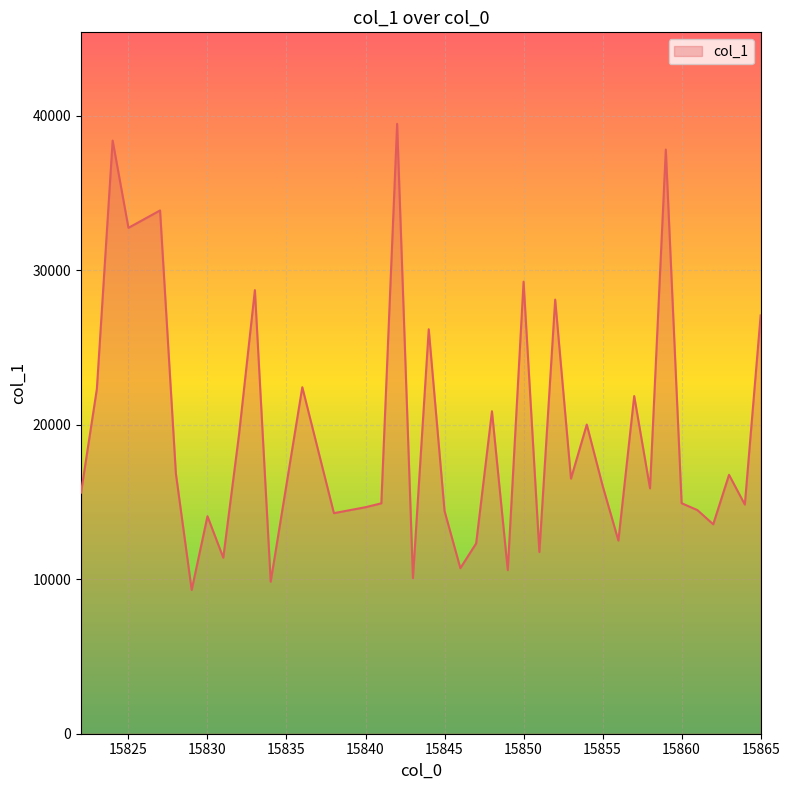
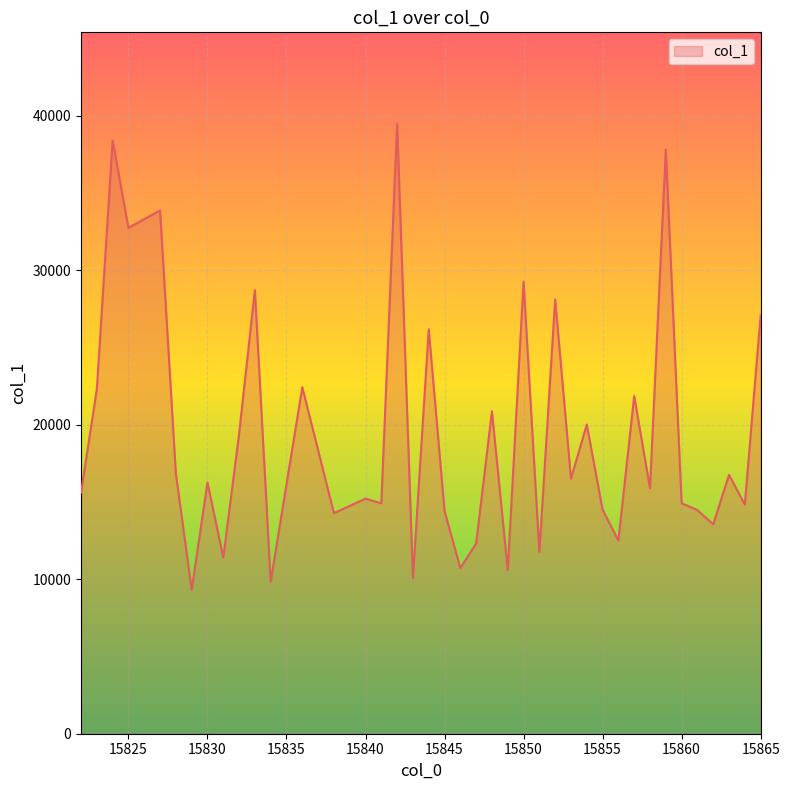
15830: 14100 -> 16300
15840: 14700 -> 15200
15855: 16100 -> 14500
